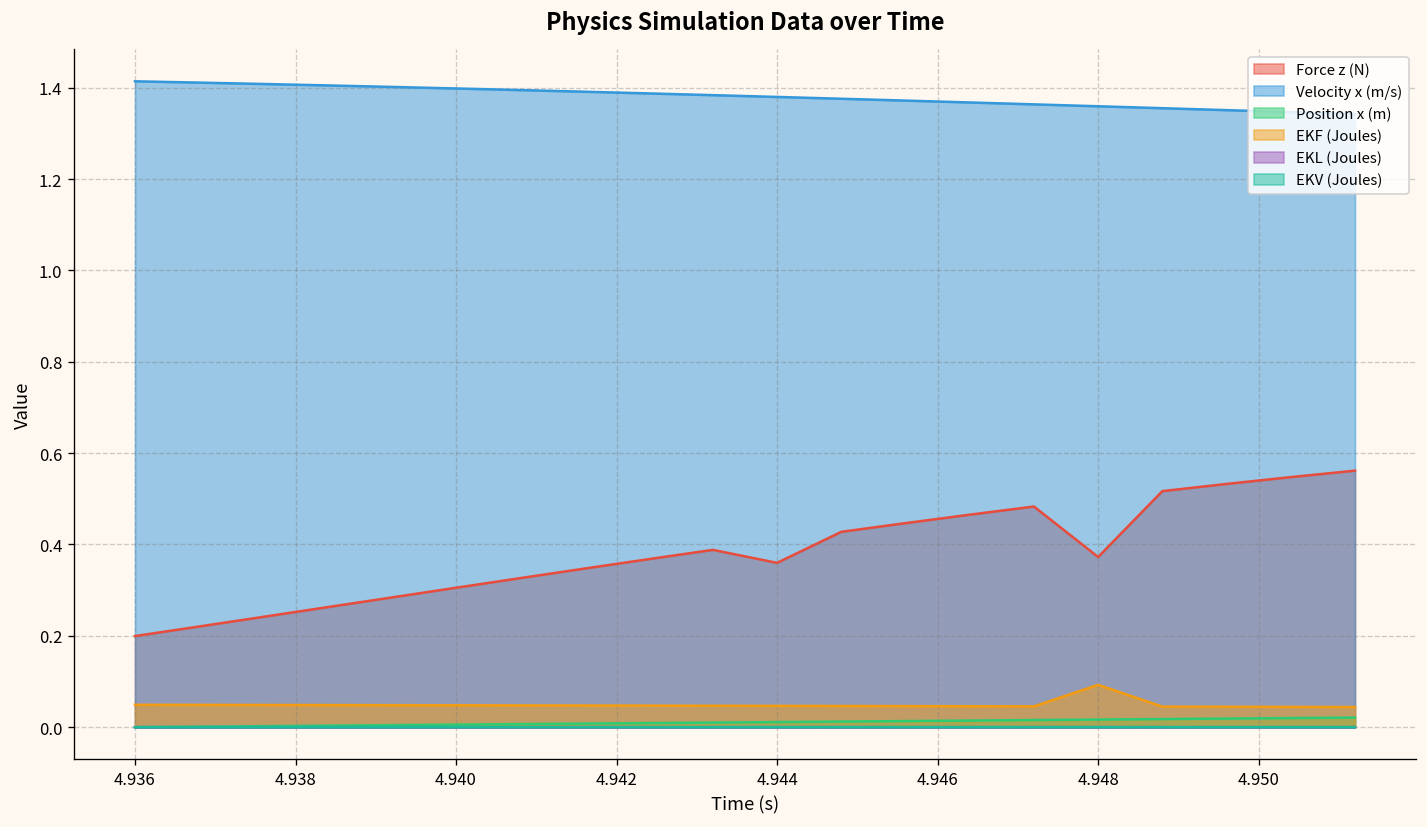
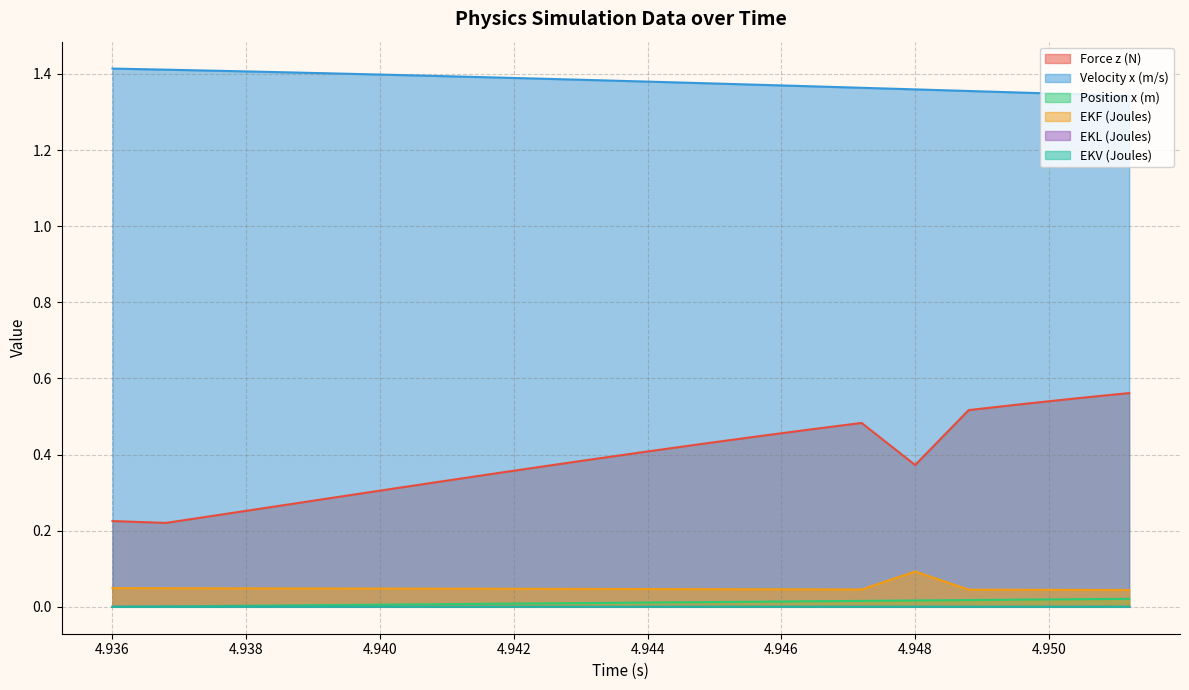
Force z (N), 4.936: 0.20 -> 0.23
Force z (N), 4.944: 0.36 -> 0.41
